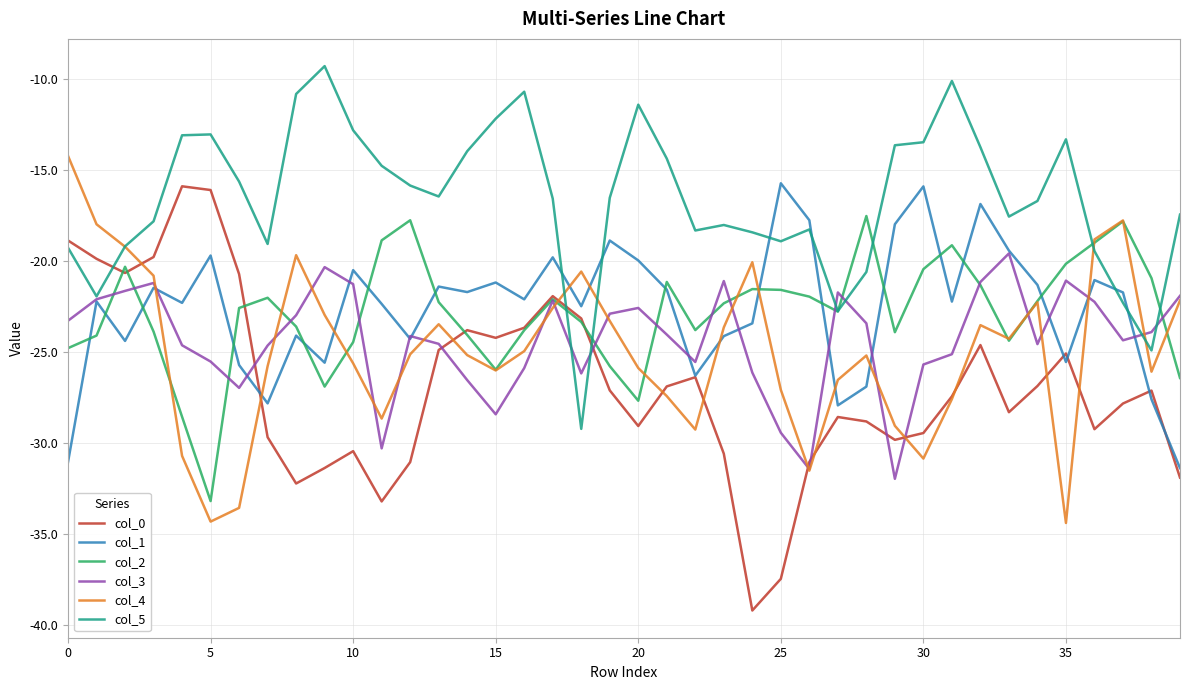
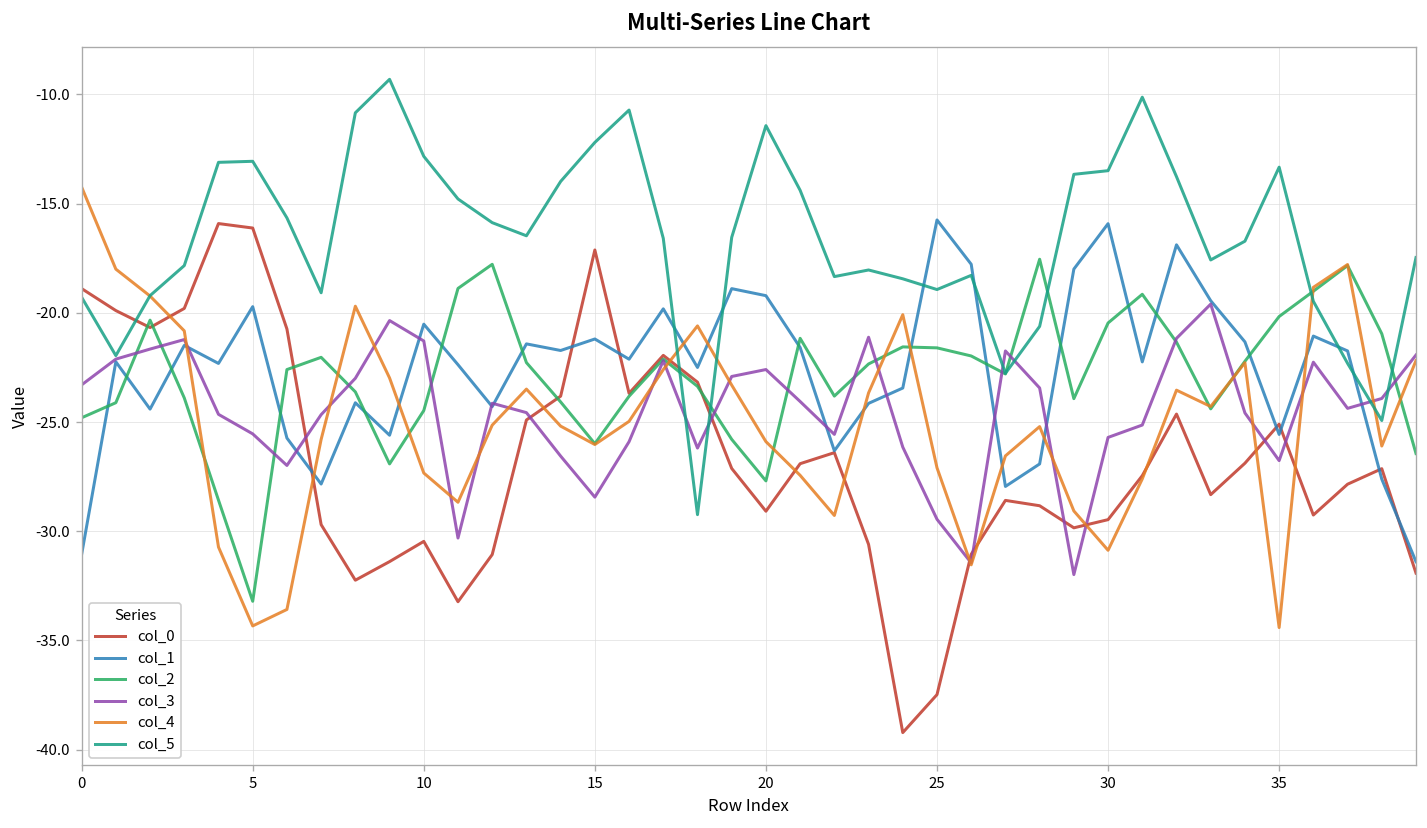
col_4, 10: -25.6 -> -27.3
col_0, 15: -24.2 -> -17.1
col_1, 20: -20.0 -> -19.2
col_3, 35: -21.1 -> -26.8
